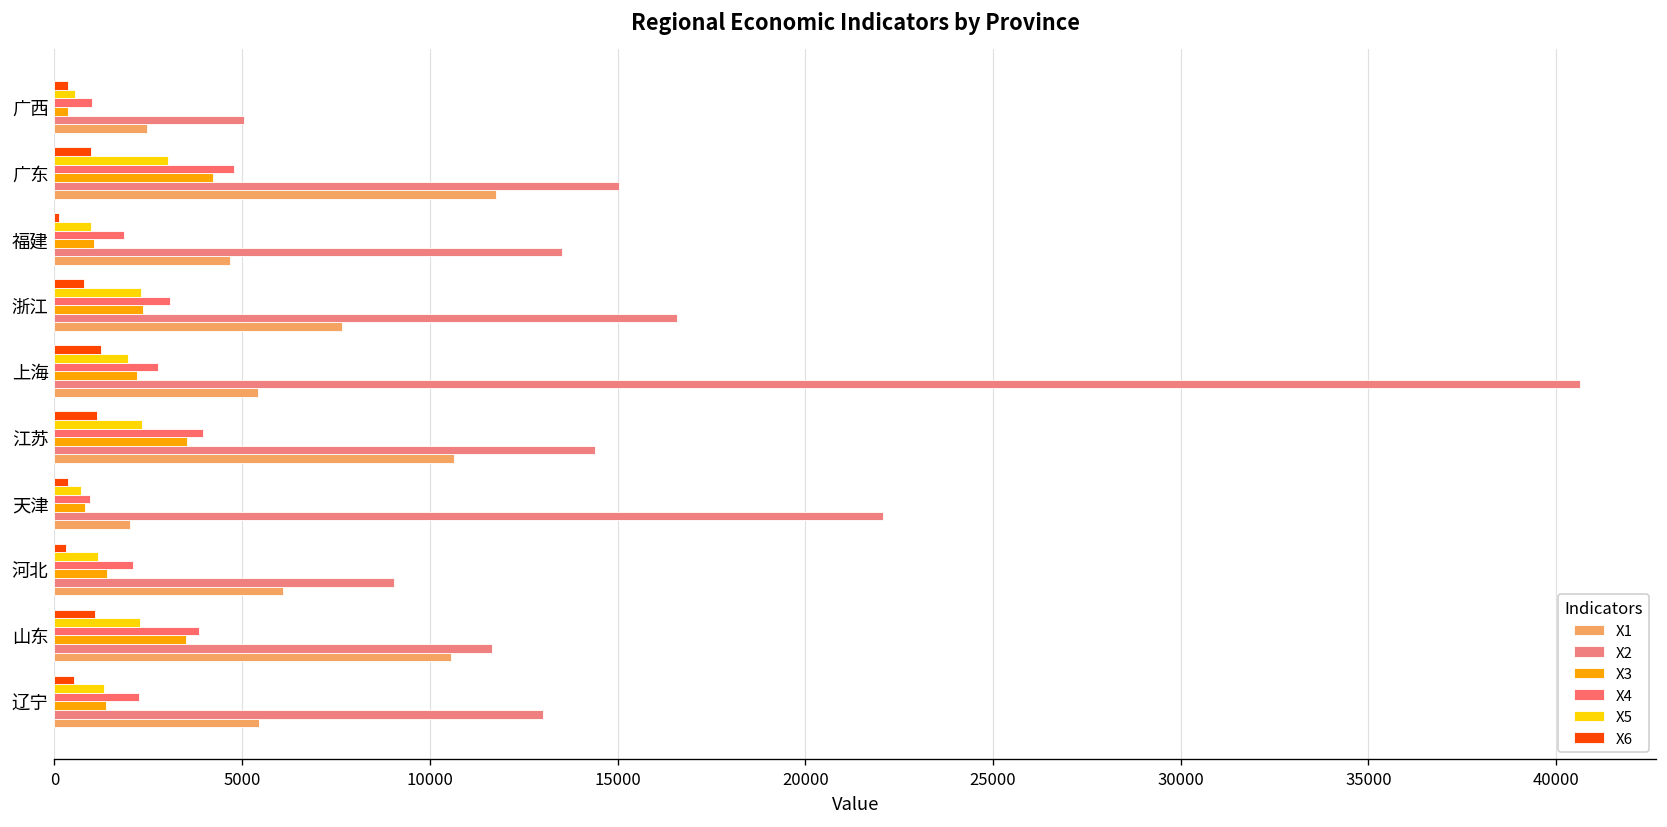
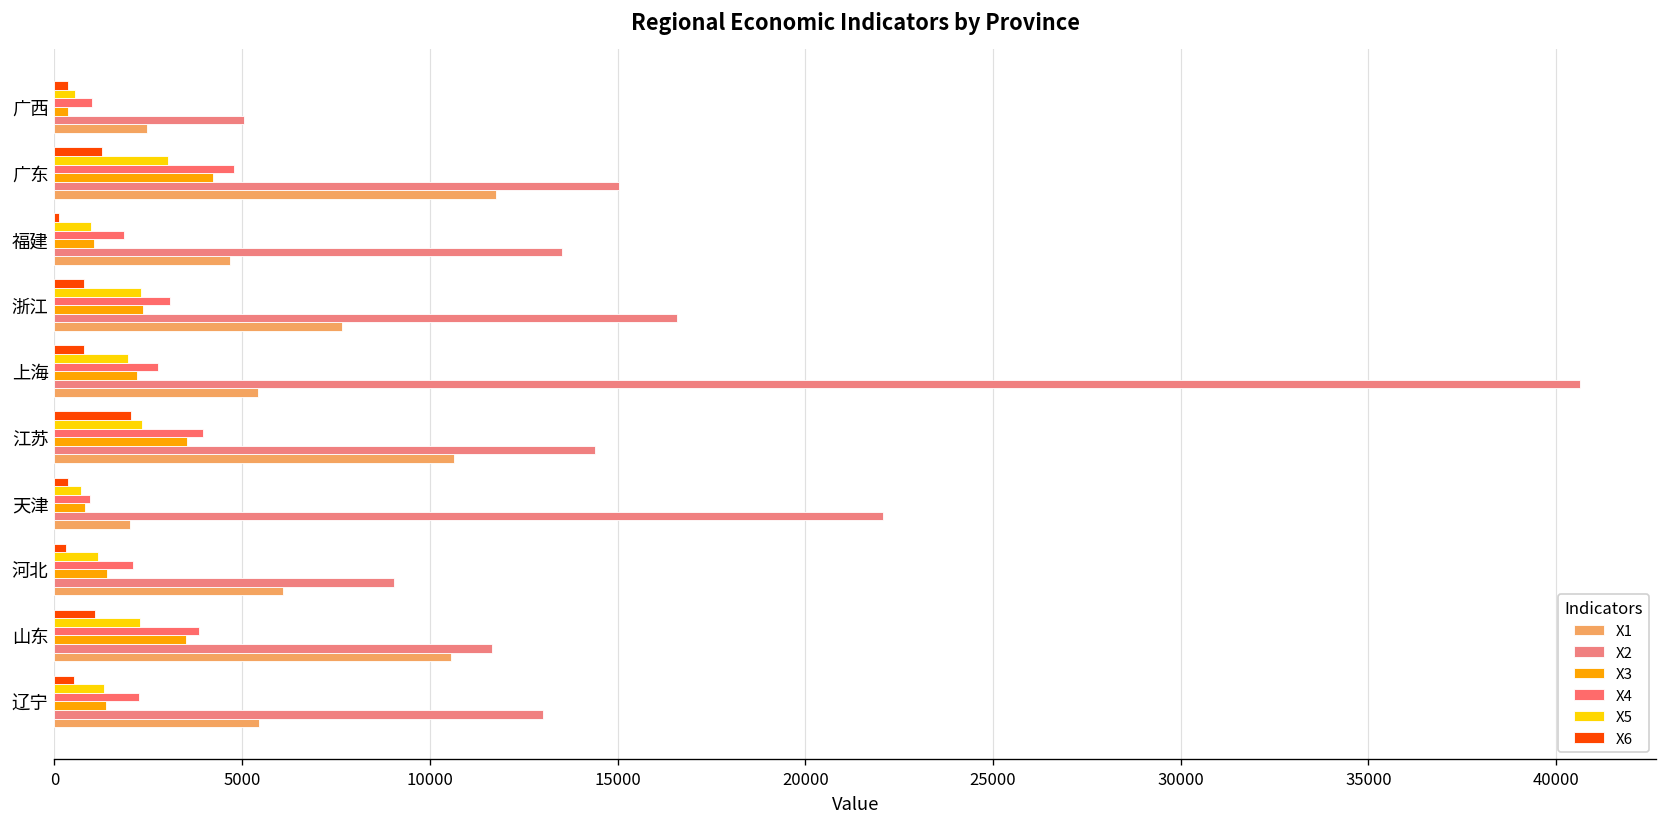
X6, 广东: 1000 -> 1300
X6, 上海: 1200 -> 800
X6, 江苏: 1100 -> 2000
